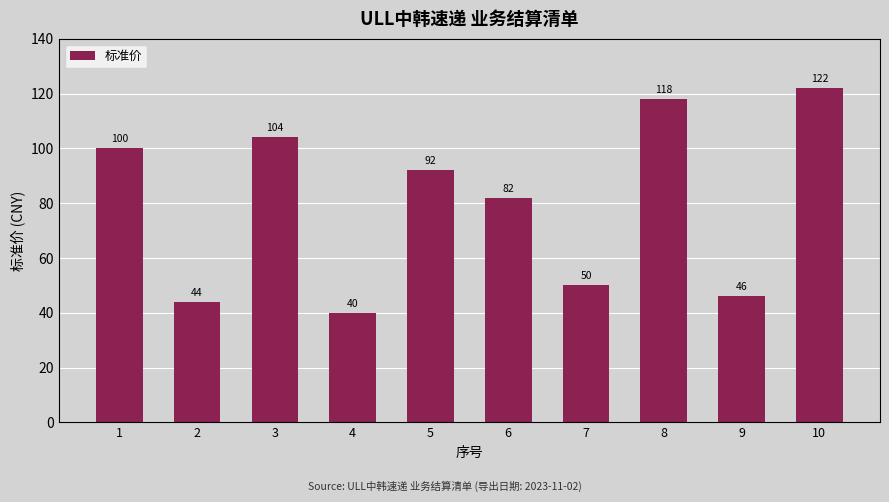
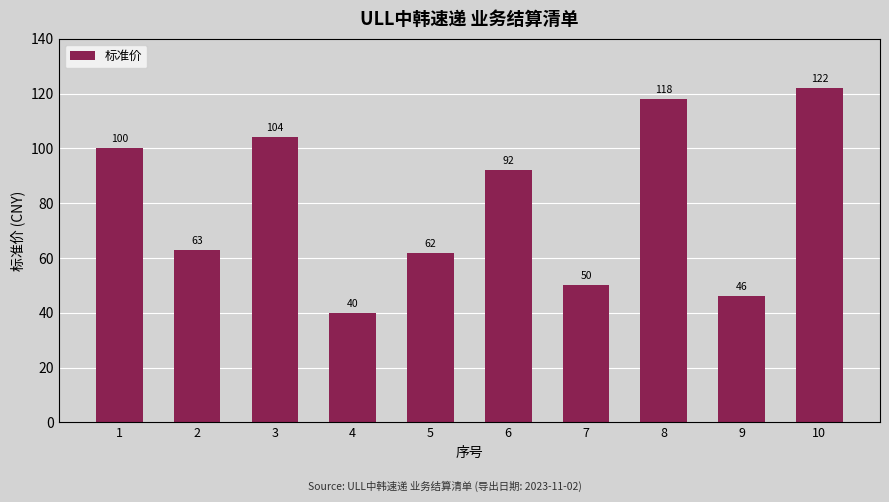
2: 44 -> 63
5: 92 -> 62
6: 82 -> 92
